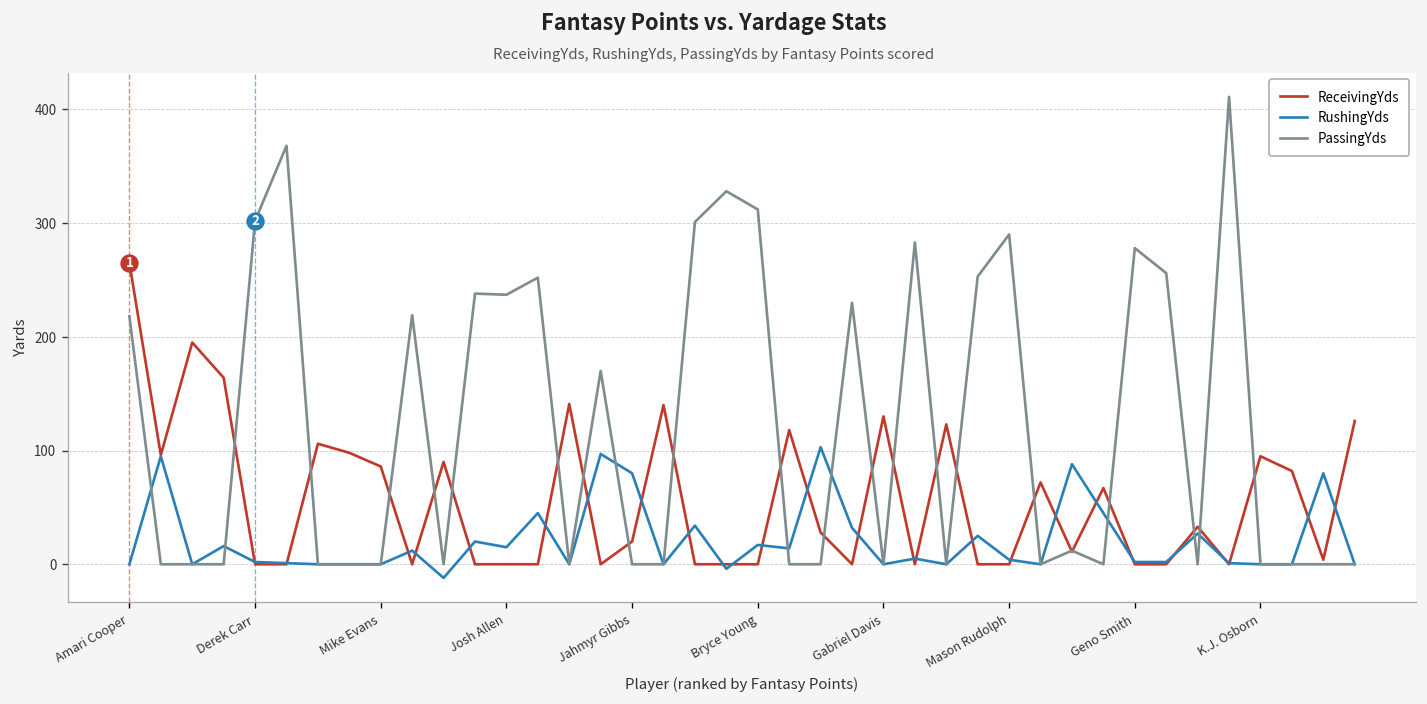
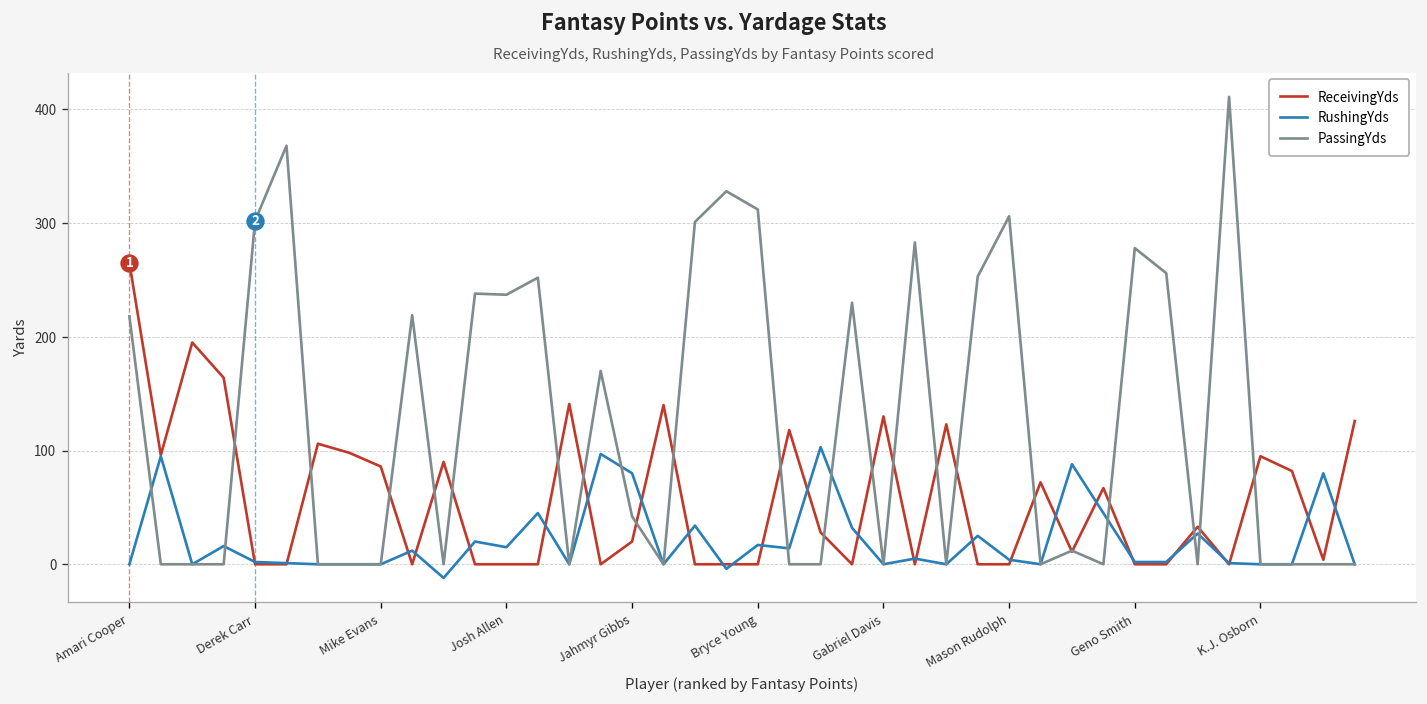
PassingYds, Jahmyr Gibbs: 0 -> 40
PassingYds, Mason Rudolph: 290 -> 310
